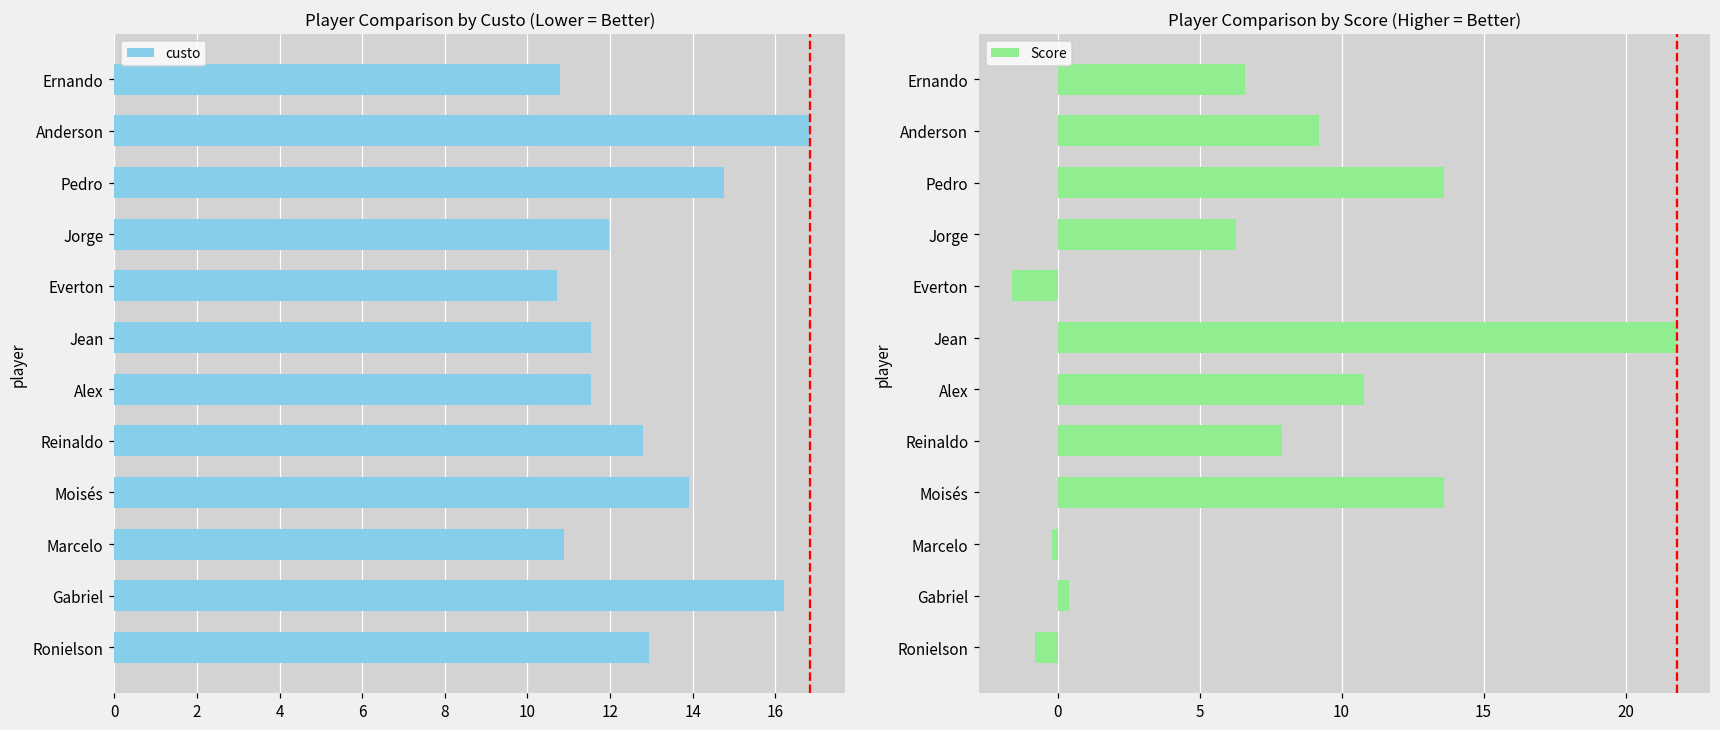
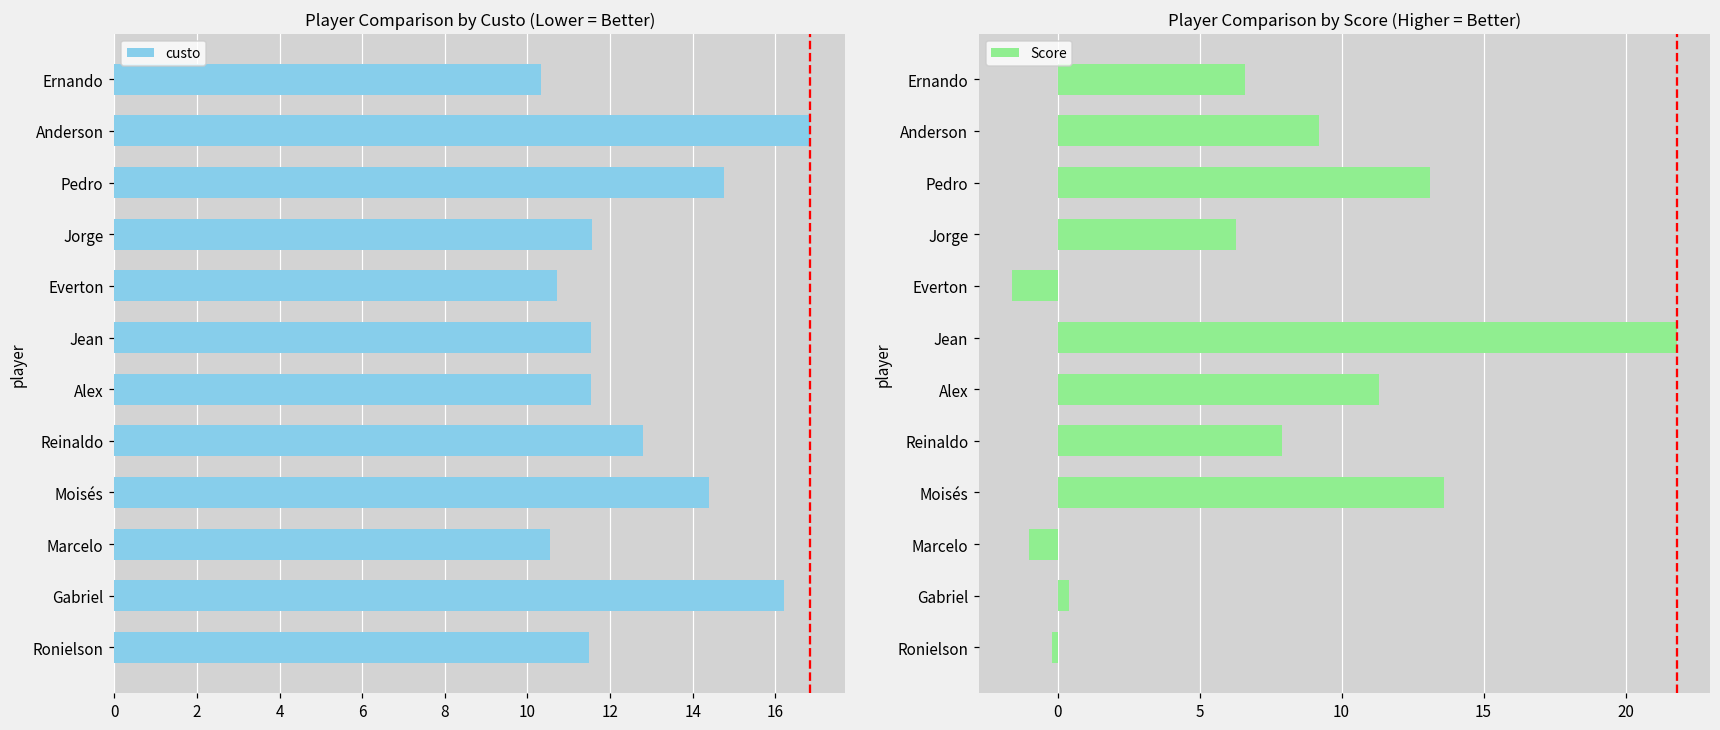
Player Comparison by Custo (Lower = Better), Ernando: 10.8 -> 10.3
Player Comparison by Custo (Lower = Better), Jorge: 12.0 -> 11.6
Player Comparison by Custo (Lower = Better), Moisés: 13.9 -> 14.4
Player Comparison by Custo (Lower = Better), Marcelo: 10.9 -> 10.6
Player Comparison by Custo (Lower = Better), Ronielson: 12.9 -> 11.5
Player Comparison by Score (Higher = Better), Pedro: 13.6 -> 13.1
Player Comparison by Score (Higher = Better), Alex: 10.8 -> 11.3
Player Comparison by Score (Higher = Better), Marcelo: -0.2 -> -1.0
Player Comparison by Score (Higher = Better), Ronielson: -0.8 -> -0.2
